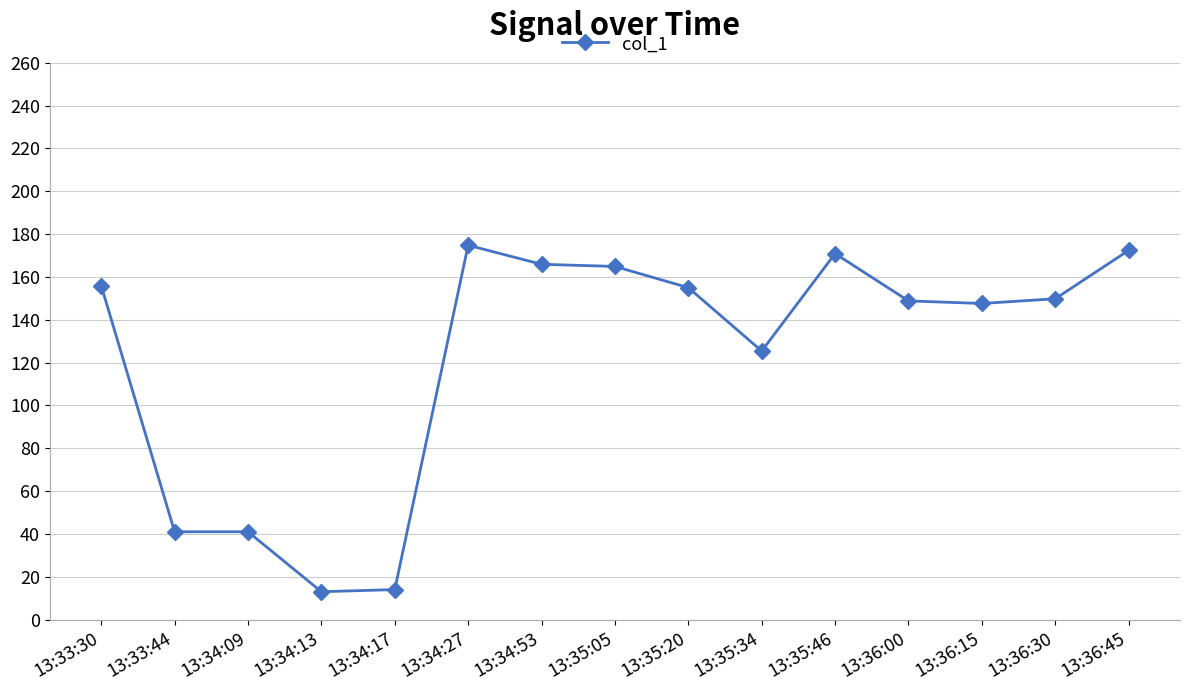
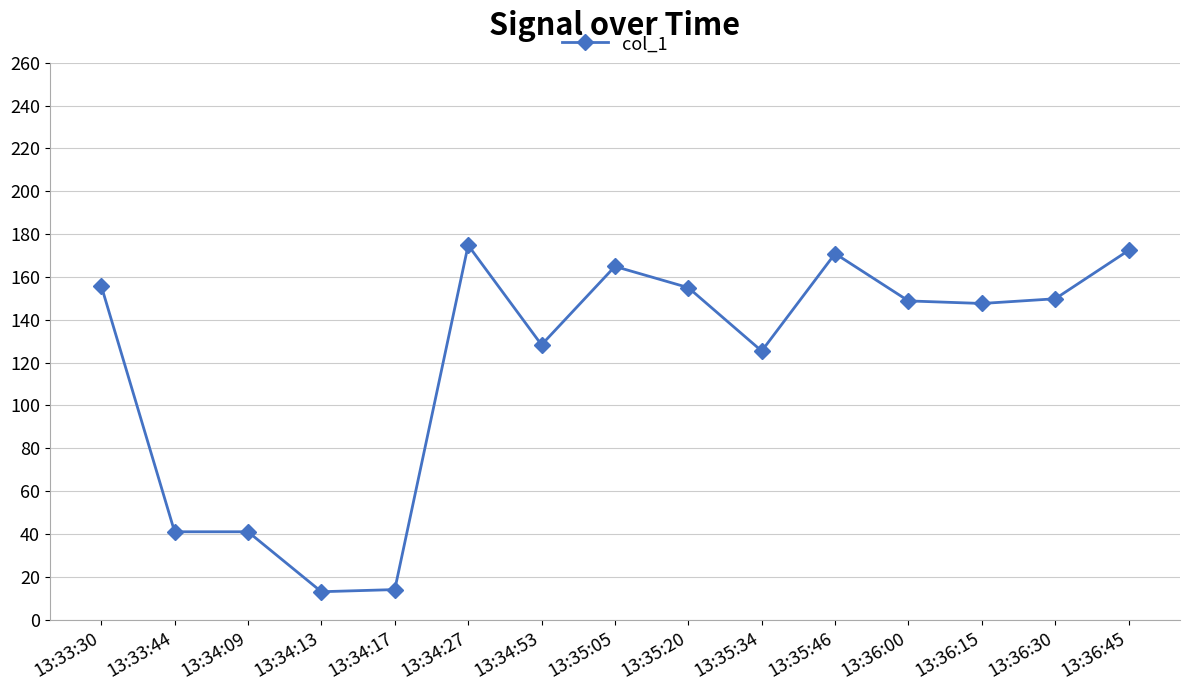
13:34:53: 166 -> 128
